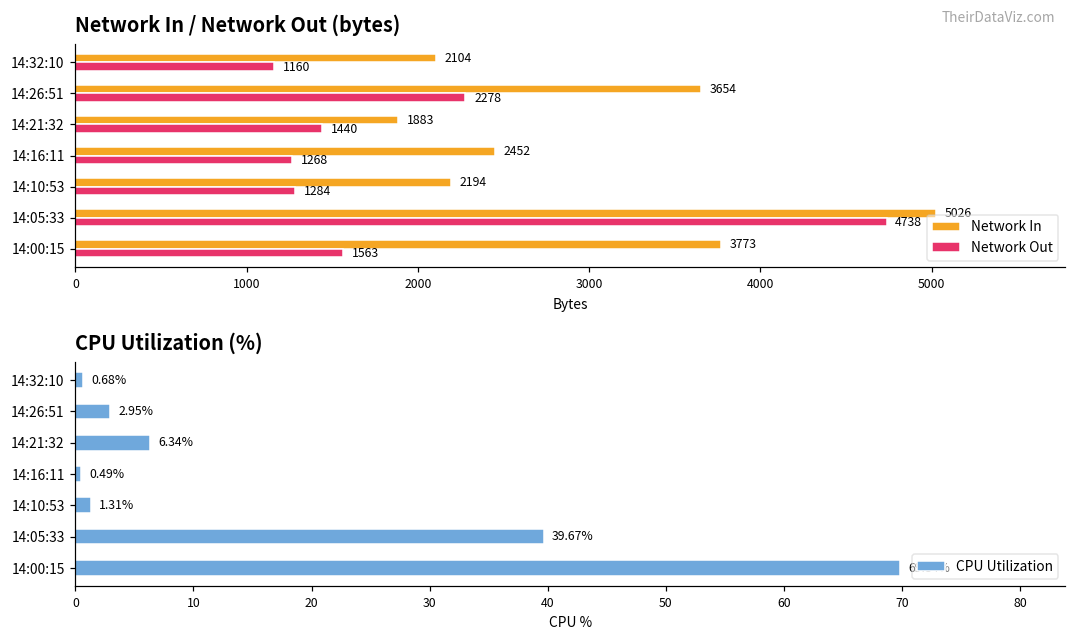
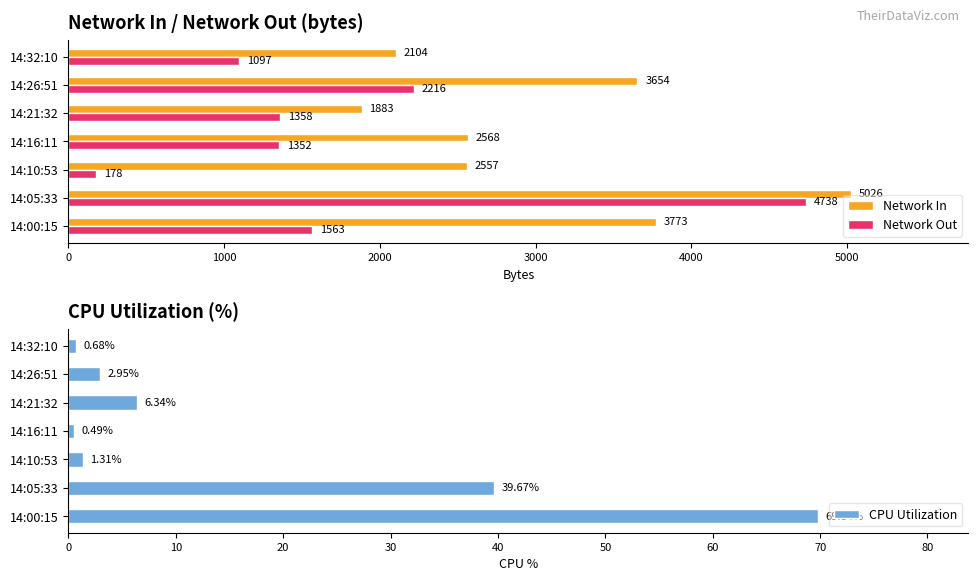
Network In / Network Out (bytes), Network Out, 14:32:10: 1160 -> 1097
Network In / Network Out (bytes), Network Out, 14:26:51: 2278 -> 2216
Network In / Network Out (bytes), Network Out, 14:21:32: 1440 -> 1358
Network In / Network Out (bytes), Network In, 14:16:11: 2452 -> 2568
Network In / Network Out (bytes), Network Out, 14:16:11: 1268 -> 1352
Network In / Network Out (bytes), Network In, 14:10:53: 2194 -> 2557
Network In / Network Out (bytes), Network Out, 14:10:53: 1284 -> 178
